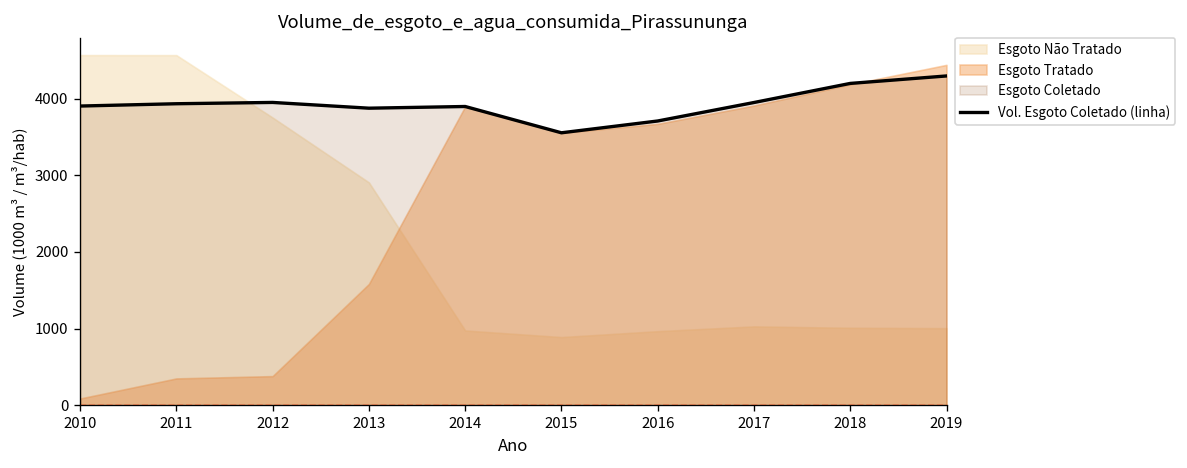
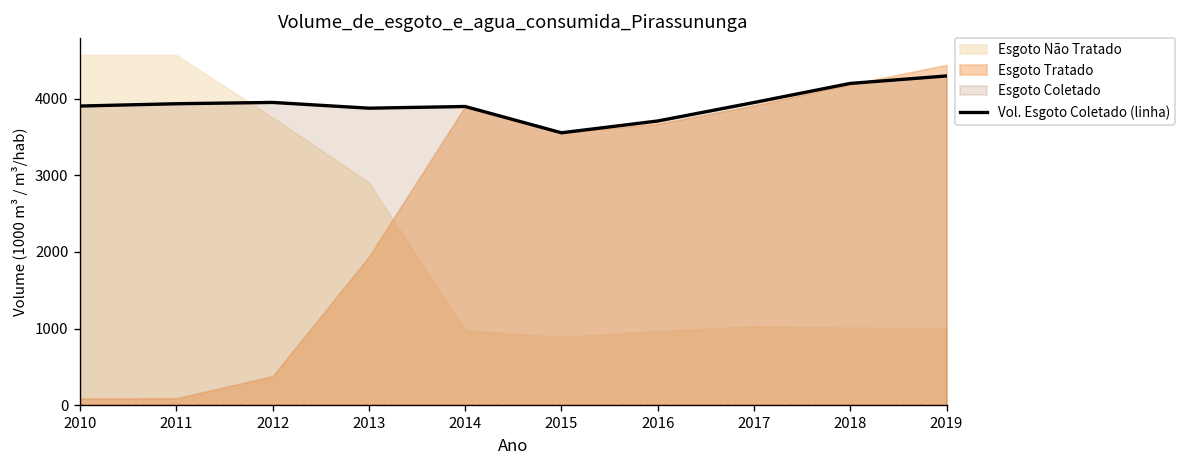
Esgoto Tratado, 2011: 400 -> 100
Esgoto Tratado, 2013: 1600 -> 1900
